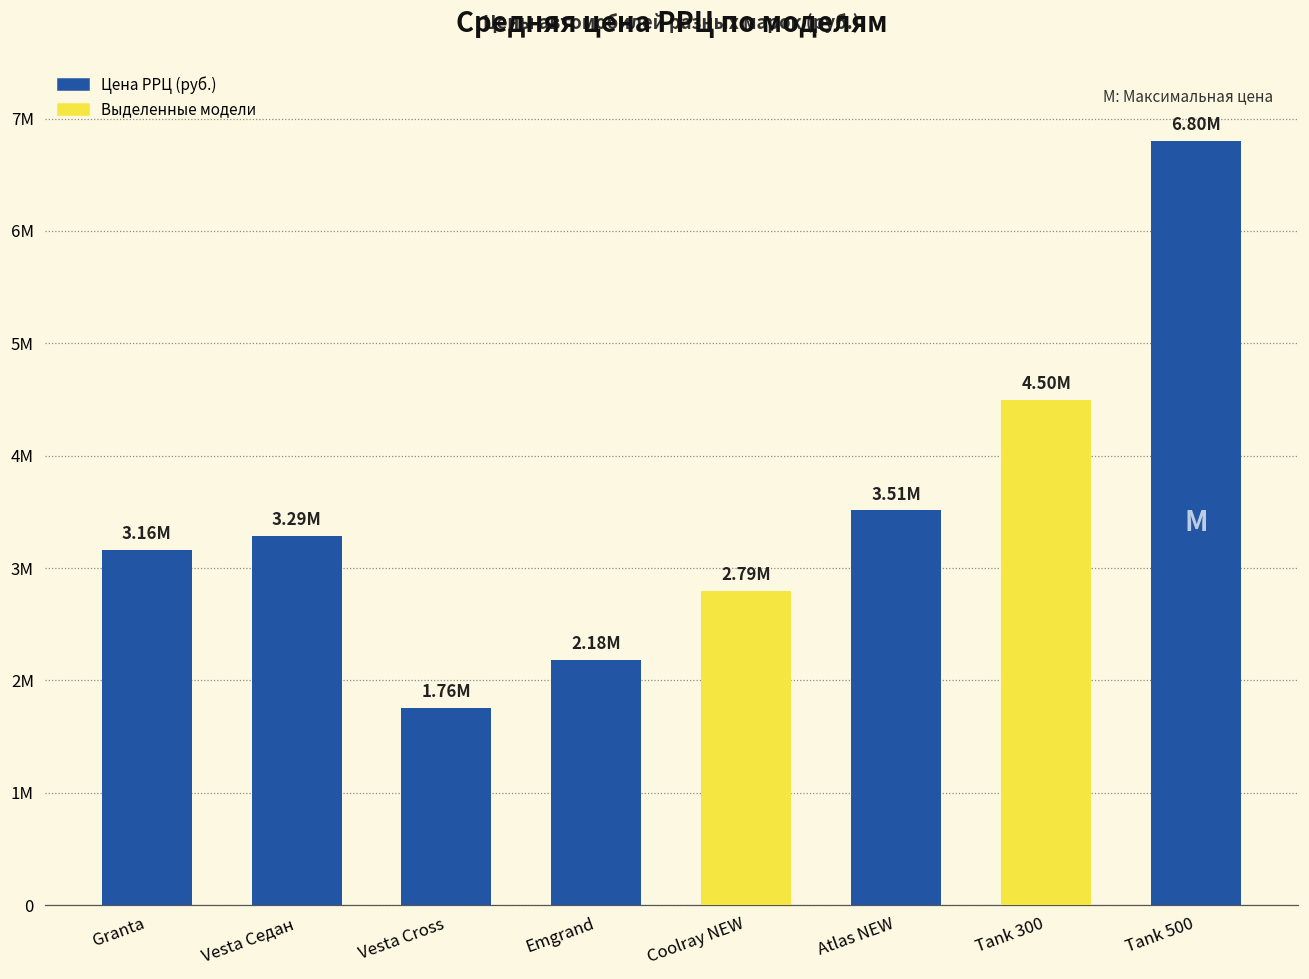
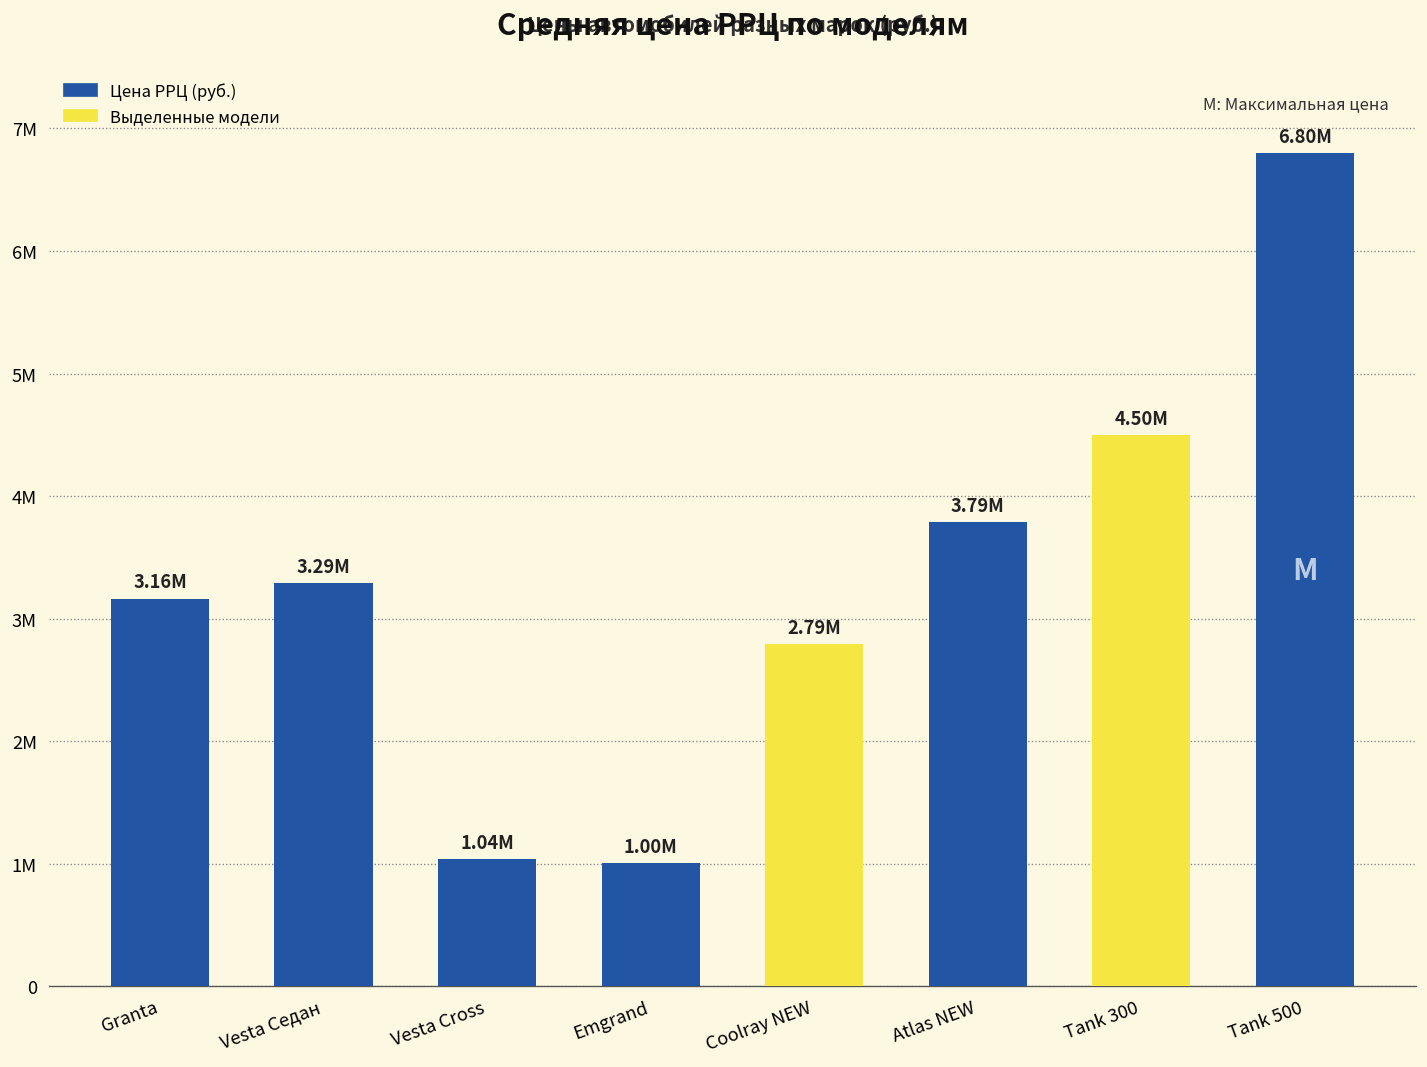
Vesta Cross: 1.76M -> 1.04M
Emgrand: 2.18M -> 1.00M
Atlas NEW: 3.51M -> 3.79M
